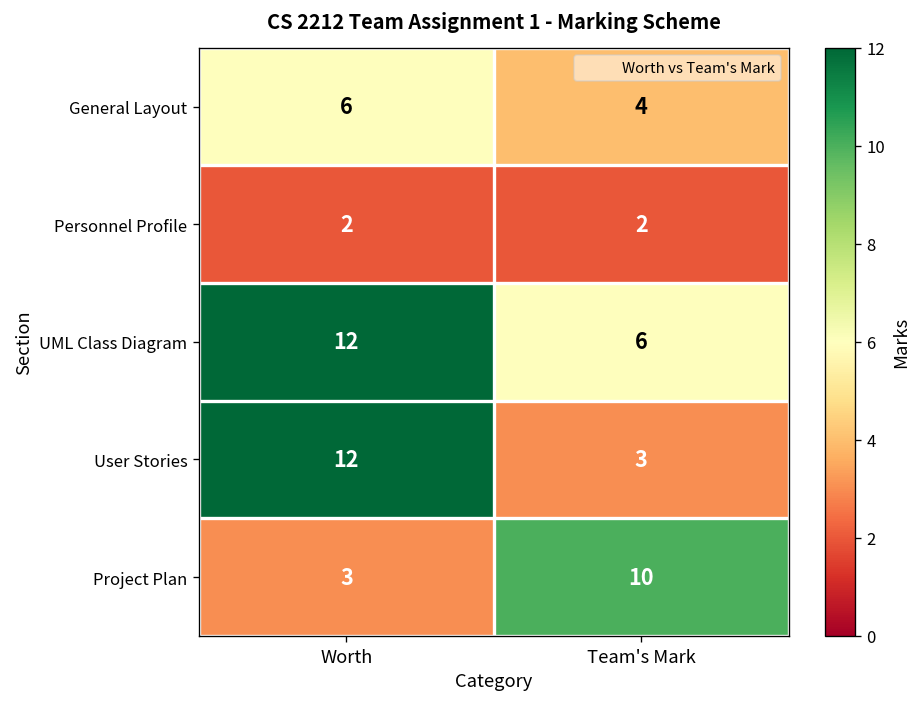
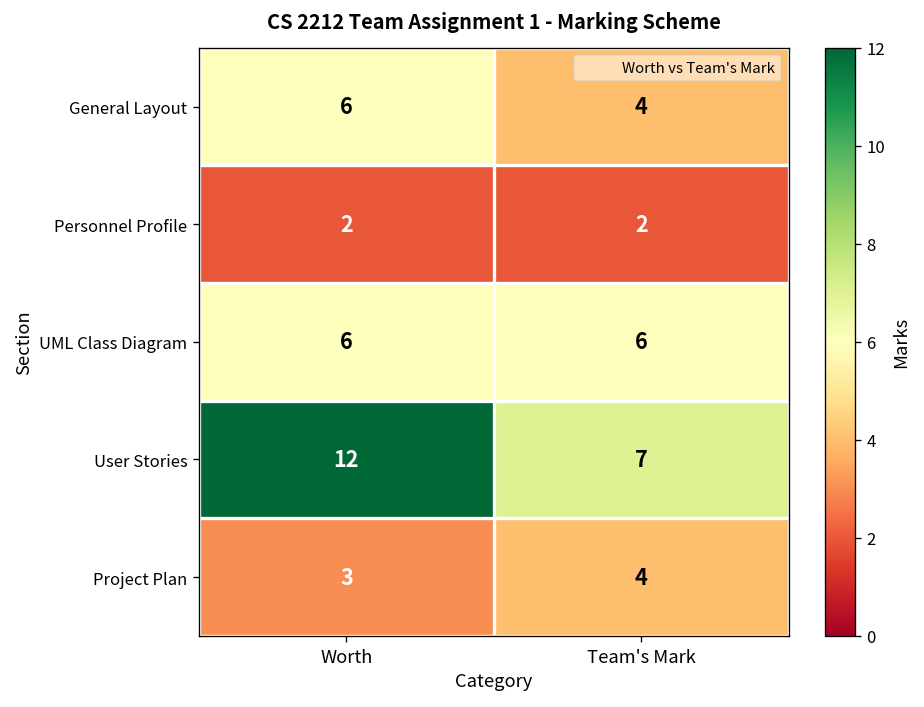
UML Class Diagram, Worth: 12 -> 6
User Stories, Team's Mark: 3 -> 7
Project Plan, Team's Mark: 10 -> 4
